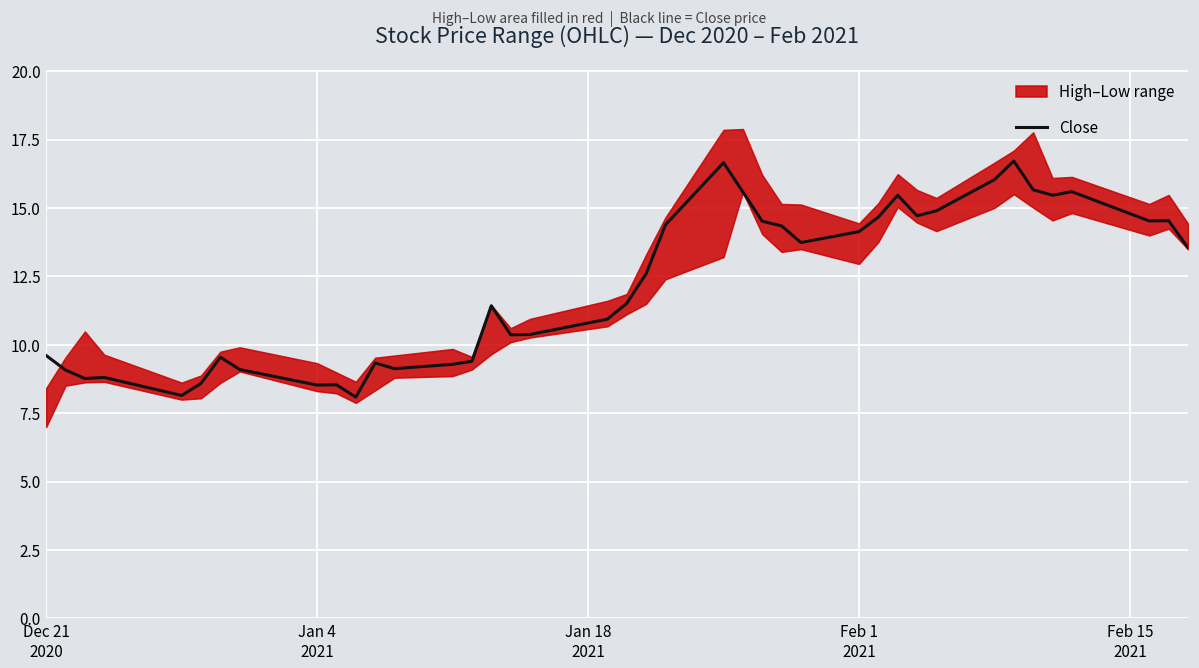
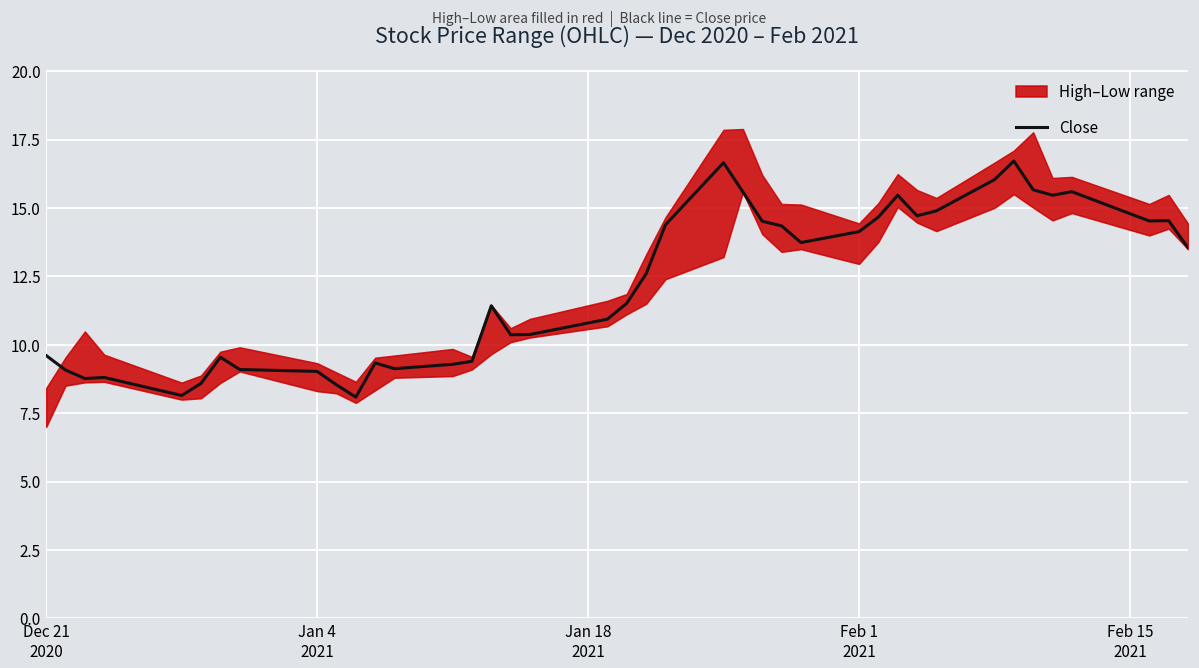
Close, Jan 4 2021: 8.5 -> 9.0
